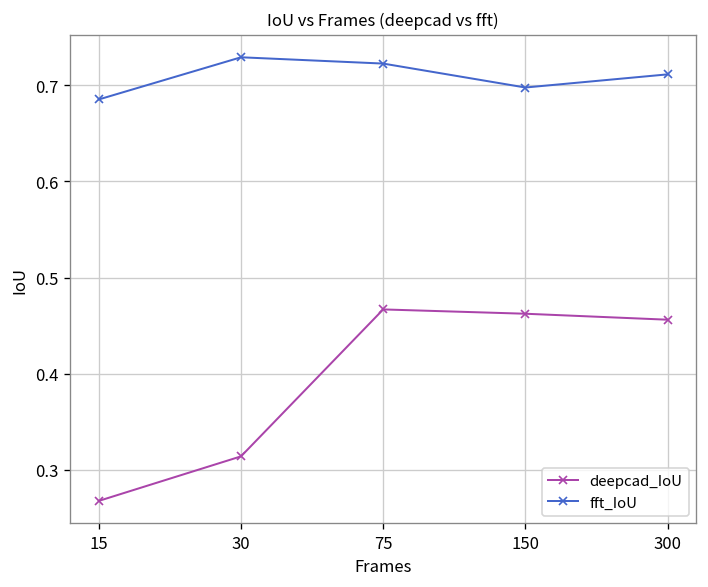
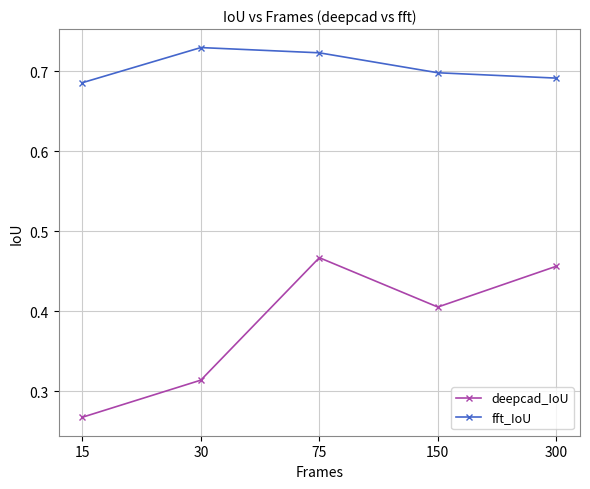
deepcad_IoU, 150: 0.46 -> 0.41
fft_IoU, 300: 0.71 -> 0.69
